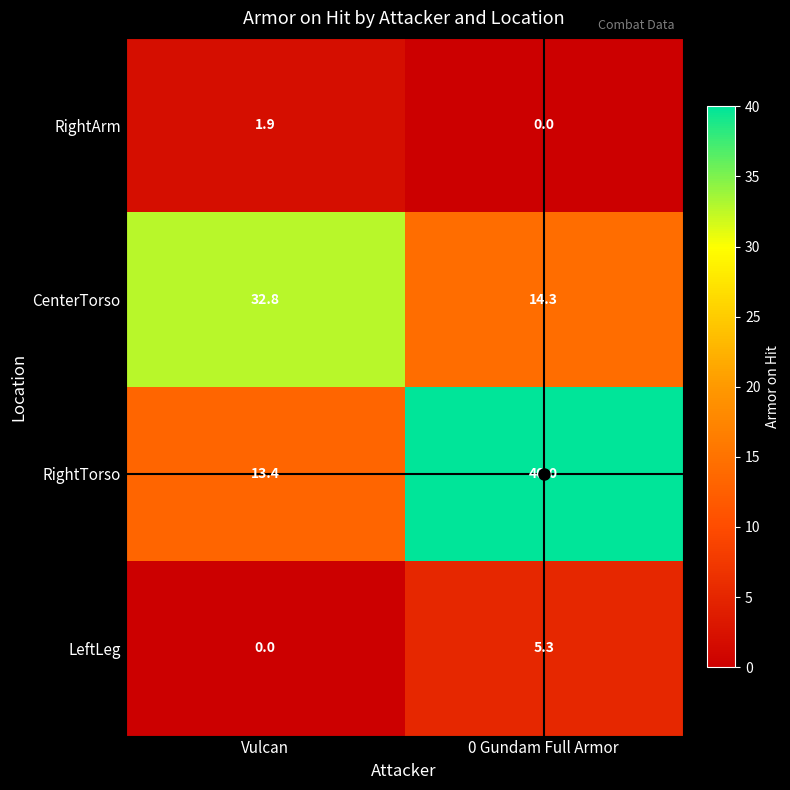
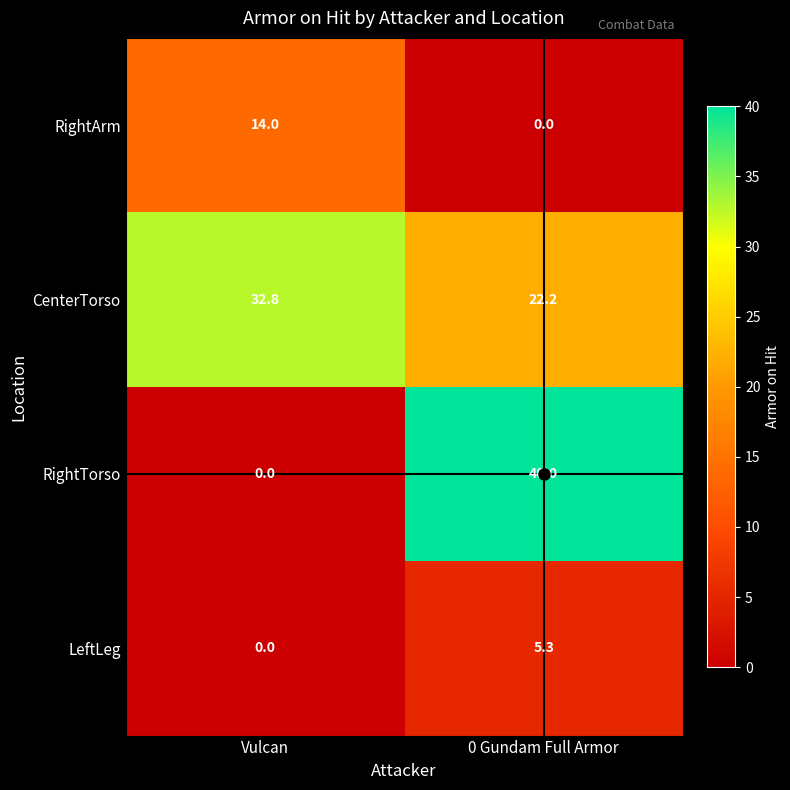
RightArm, Vulcan: 1.9 -> 14.0
CenterTorso, 0 Gundam Full Armor: 14.3 -> 22.2
RightTorso, Vulcan: 13.4 -> 0.0
